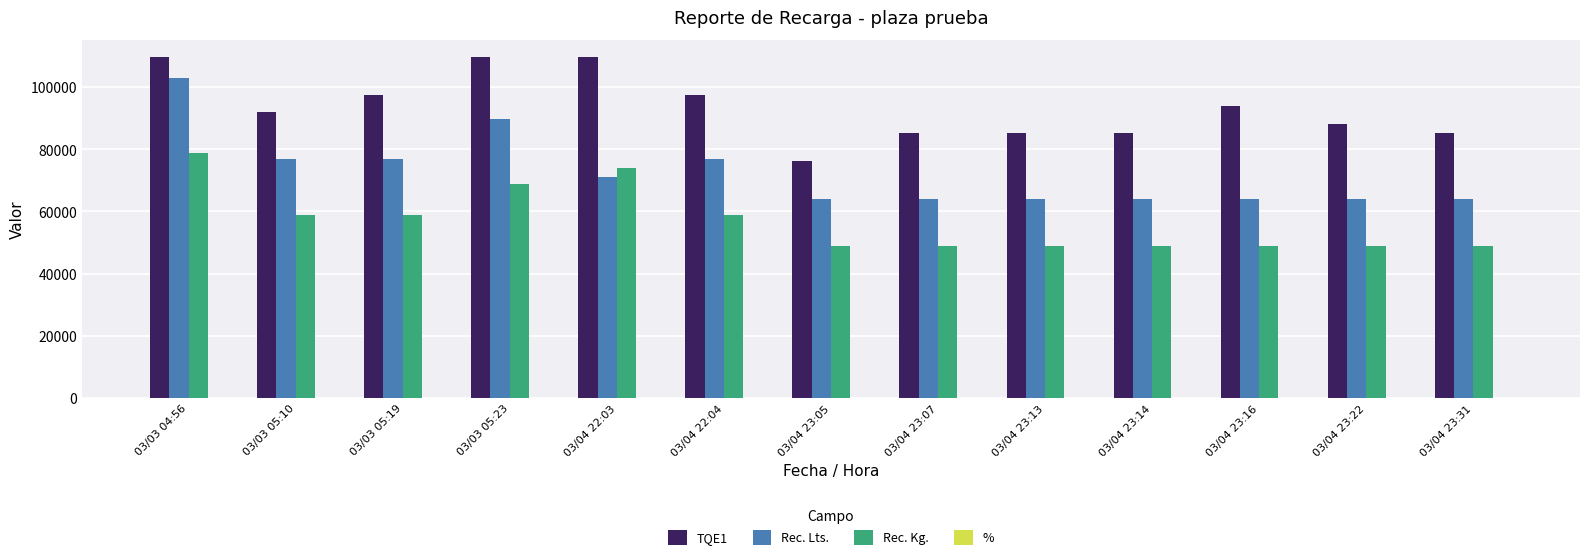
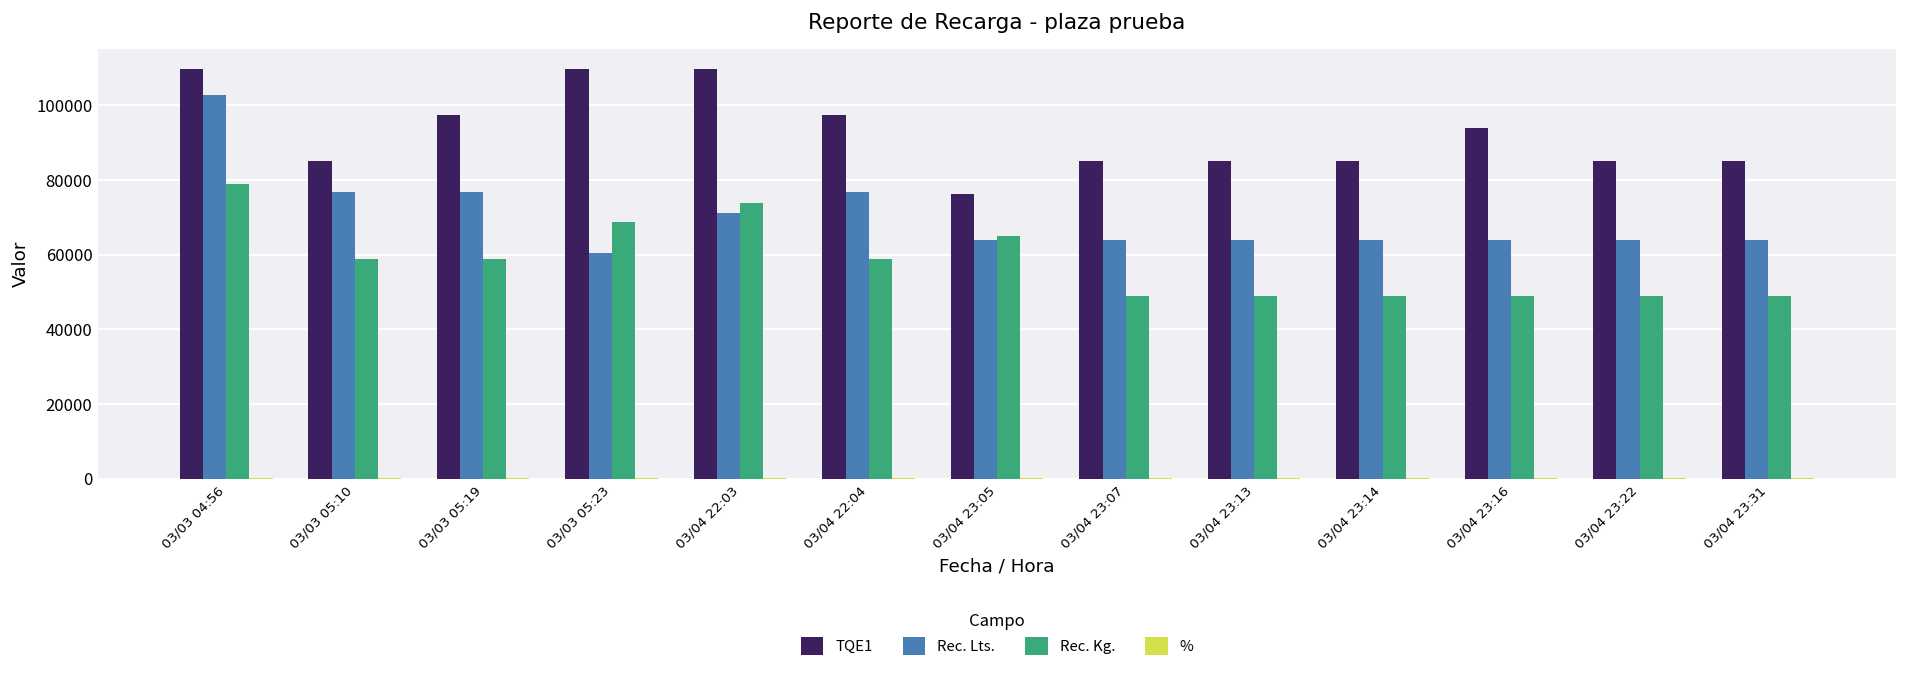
TQE1, 03/03 05:10: 92000 -> 85000
Rec. Lts., 03/03 05:23: 90000 -> 60000
Rec. Kg., 03/04 23:05: 49000 -> 65000
TQE1, 03/04 23:22: 88000 -> 85000
